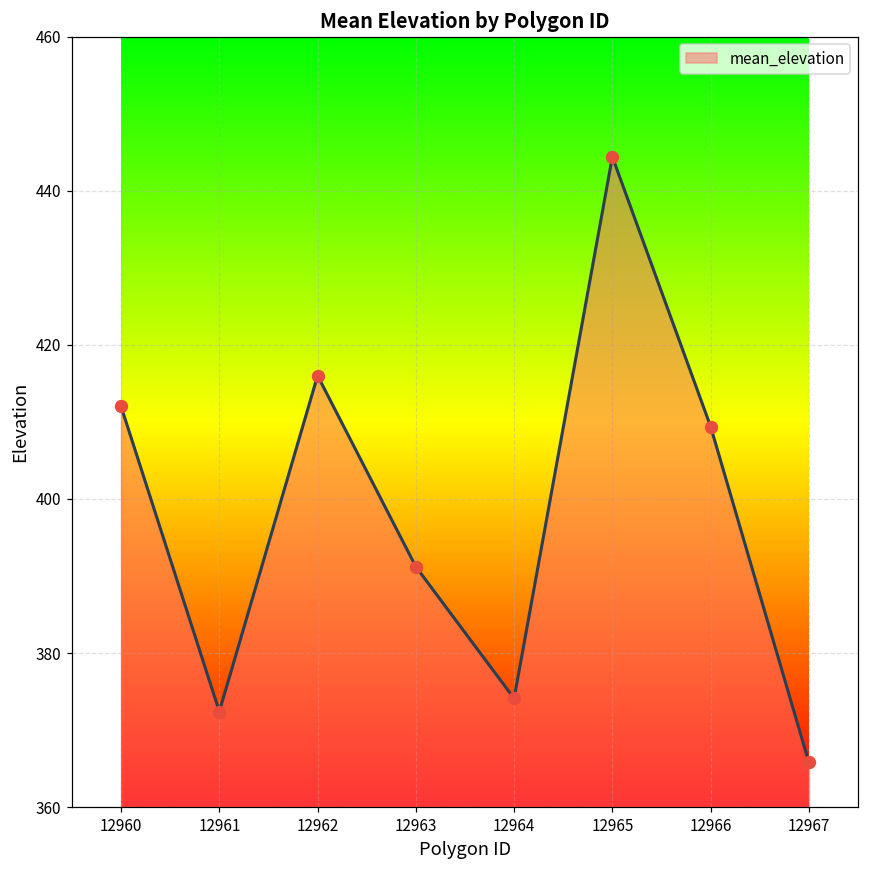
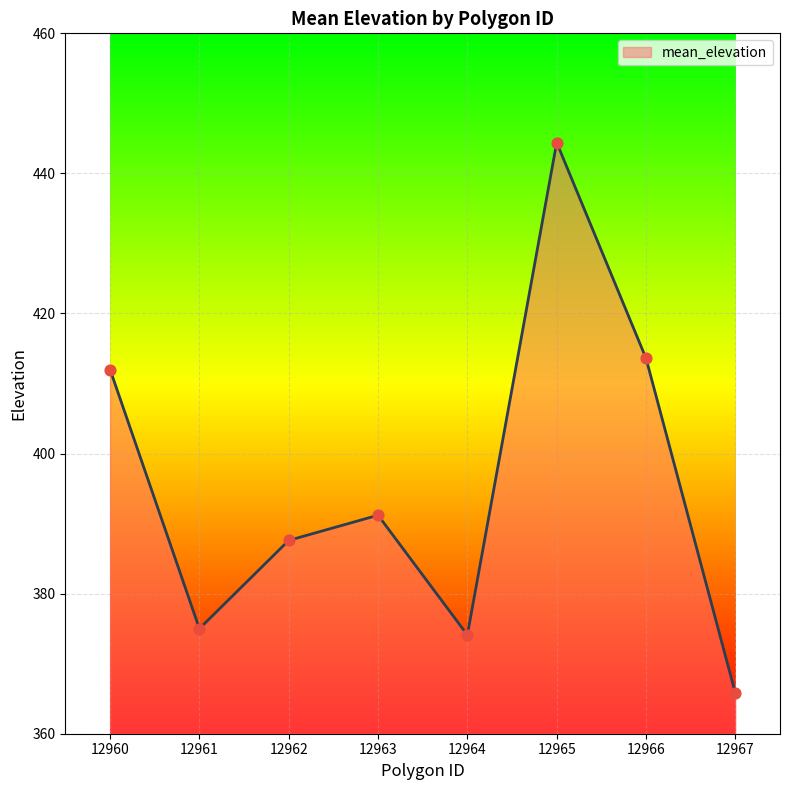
12961: 372 -> 375
12962: 416 -> 388
12966: 409 -> 414
